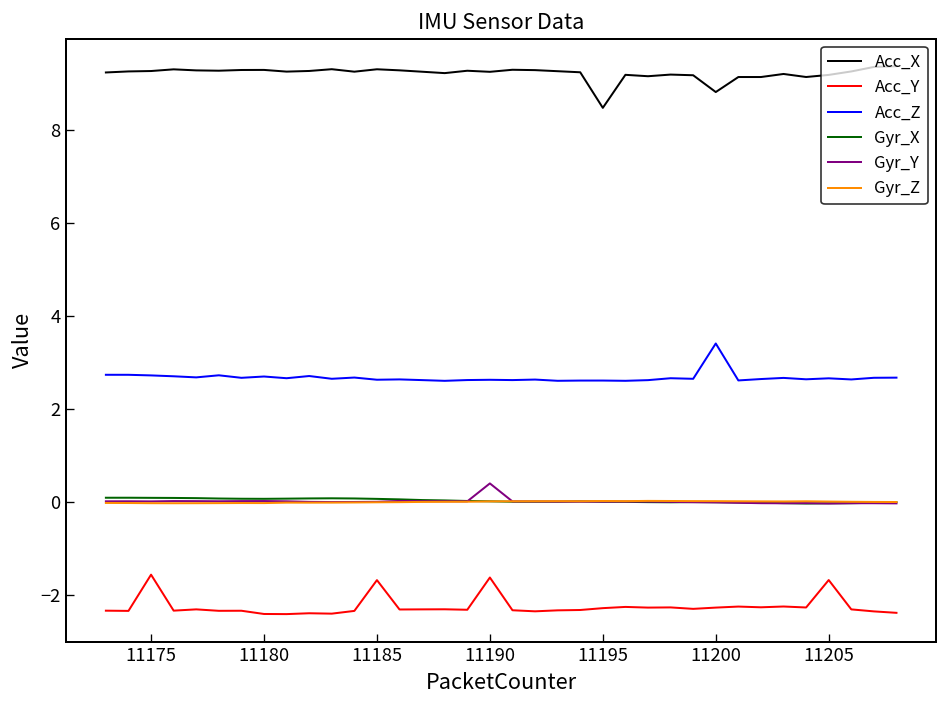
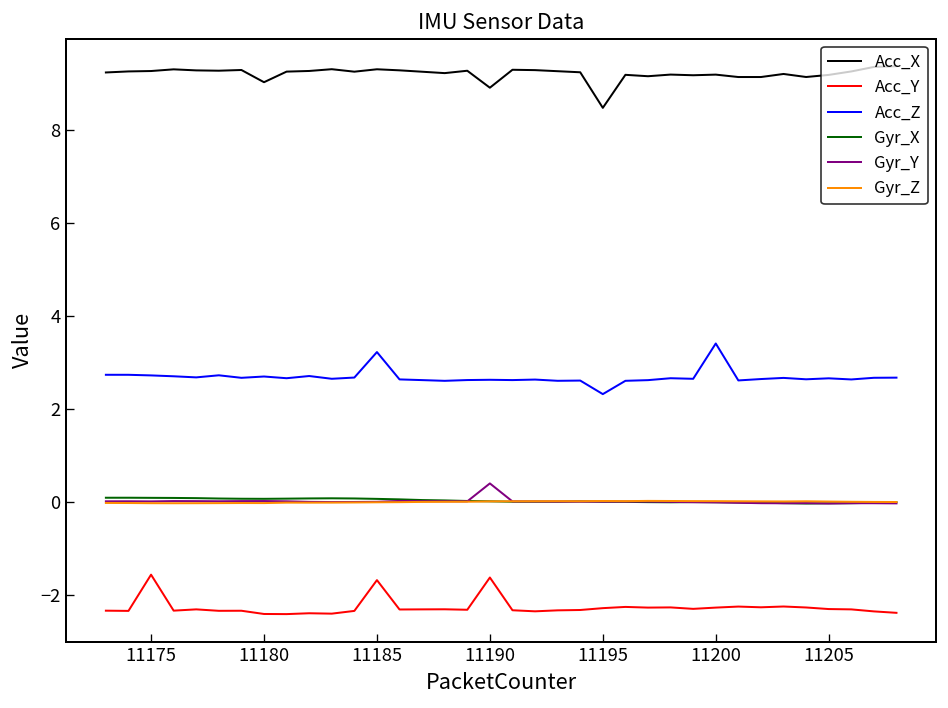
Acc_X, 11180: 9.3 -> 9.0
Acc_Z, 11185: 2.6 -> 3.2
Acc_X, 11190: 9.3 -> 8.9
Acc_Z, 11195: 2.6 -> 2.3
Acc_X, 11200: 8.8 -> 9.2
Acc_Y, 11205: -1.7 -> -2.3
